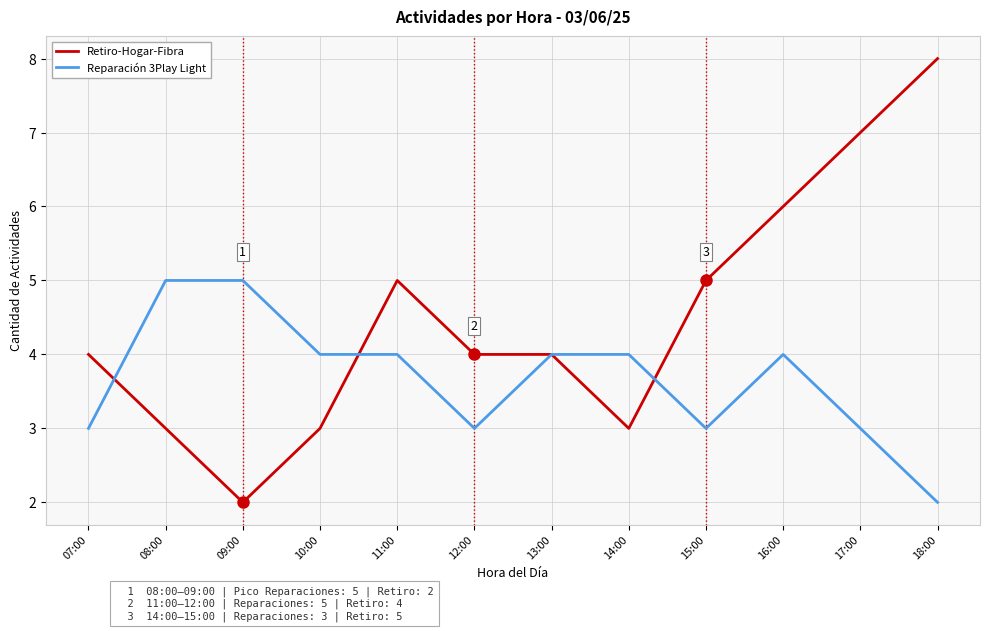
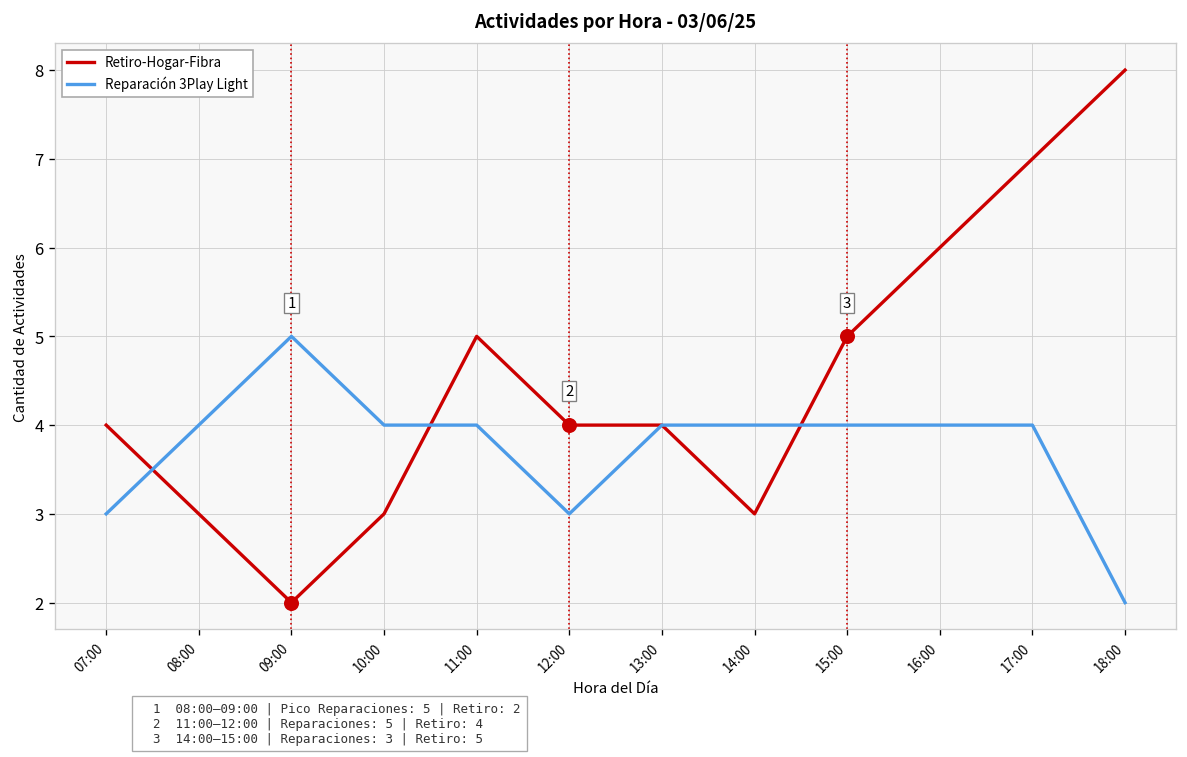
Reparación 3Play Light, 08:00: 5 -> 4
Reparación 3Play Light, 15:00: 3 -> 4
Reparación 3Play Light, 17:00: 3 -> 4
